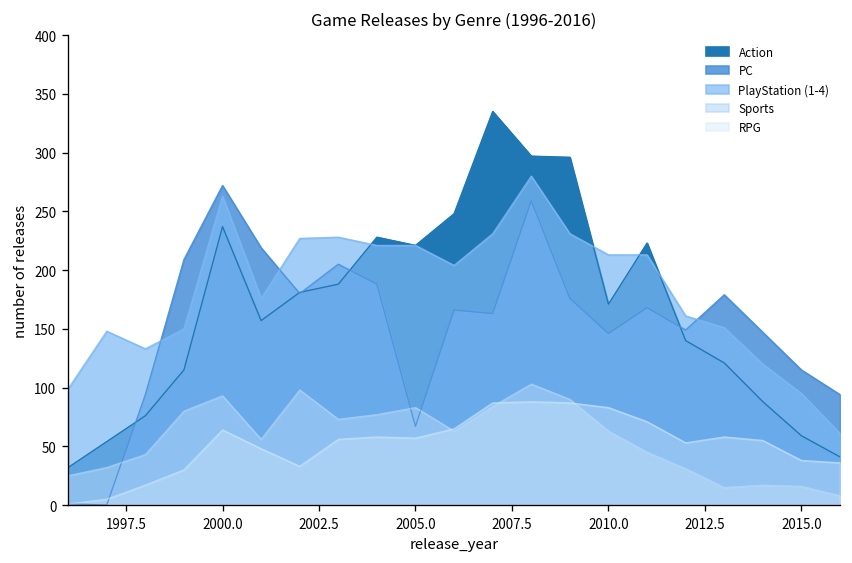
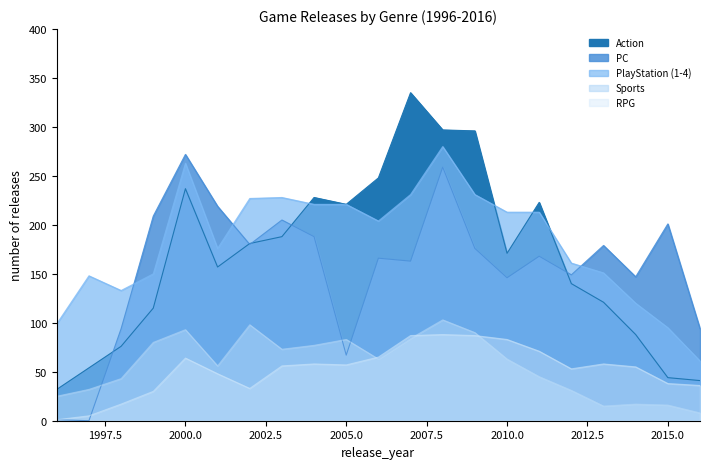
Action, 2015.0: 60 -> 40
PC, 2015.0: 120 -> 200
